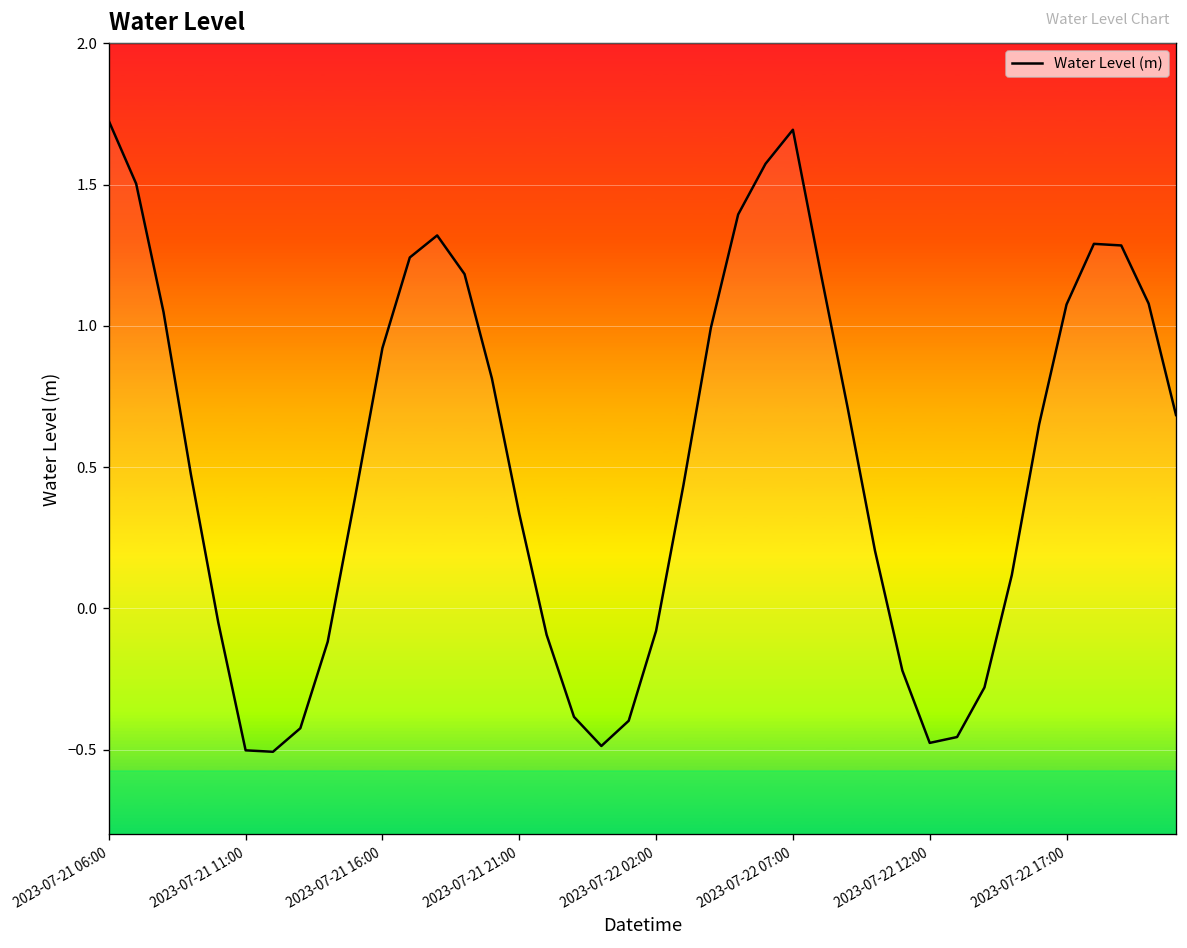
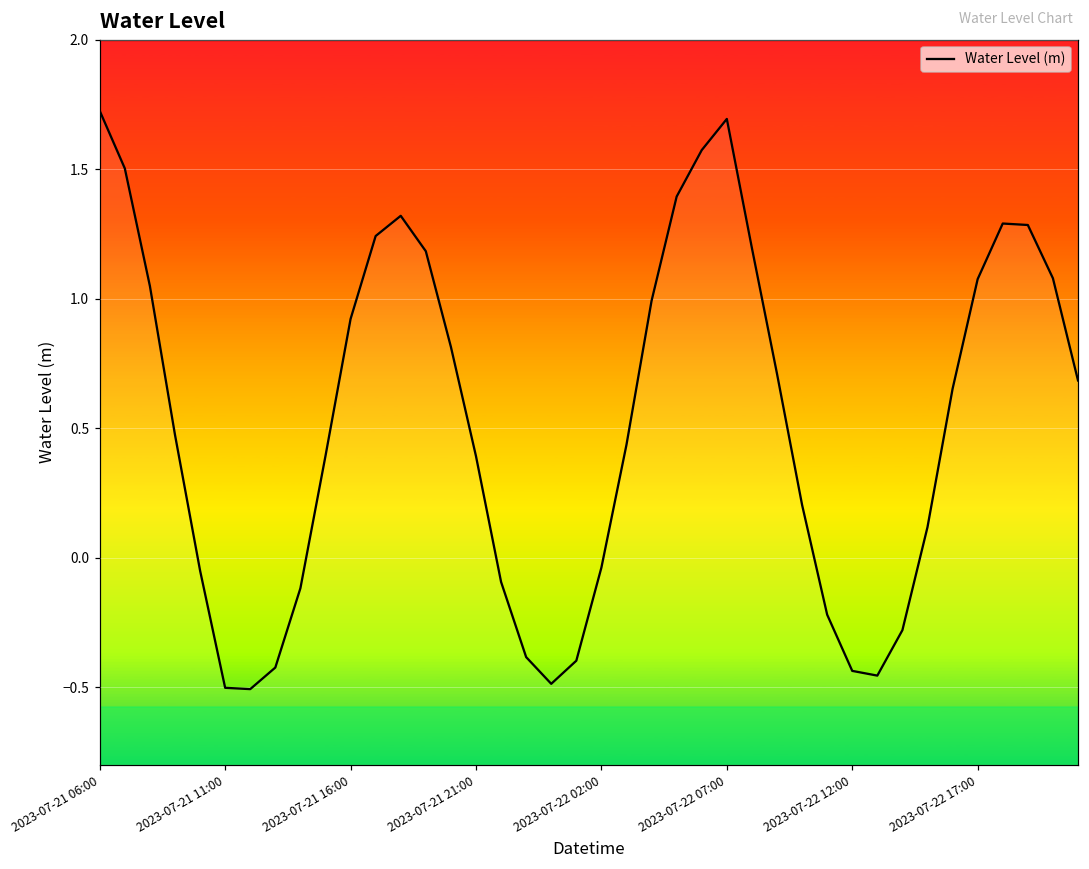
2023-07-21 21:00: 0.33 -> 0.39
2023-07-22 02:00: -0.08 -> -0.04
2023-07-22 12:00: -0.48 -> -0.44
